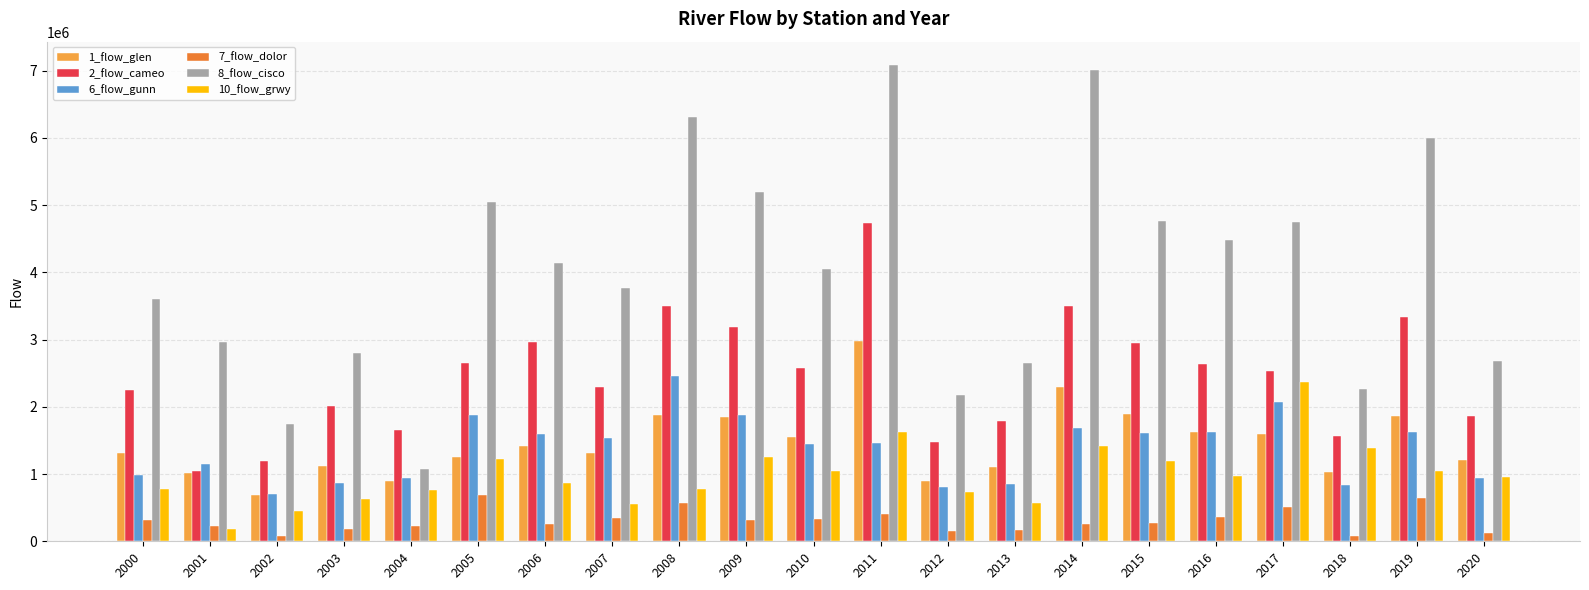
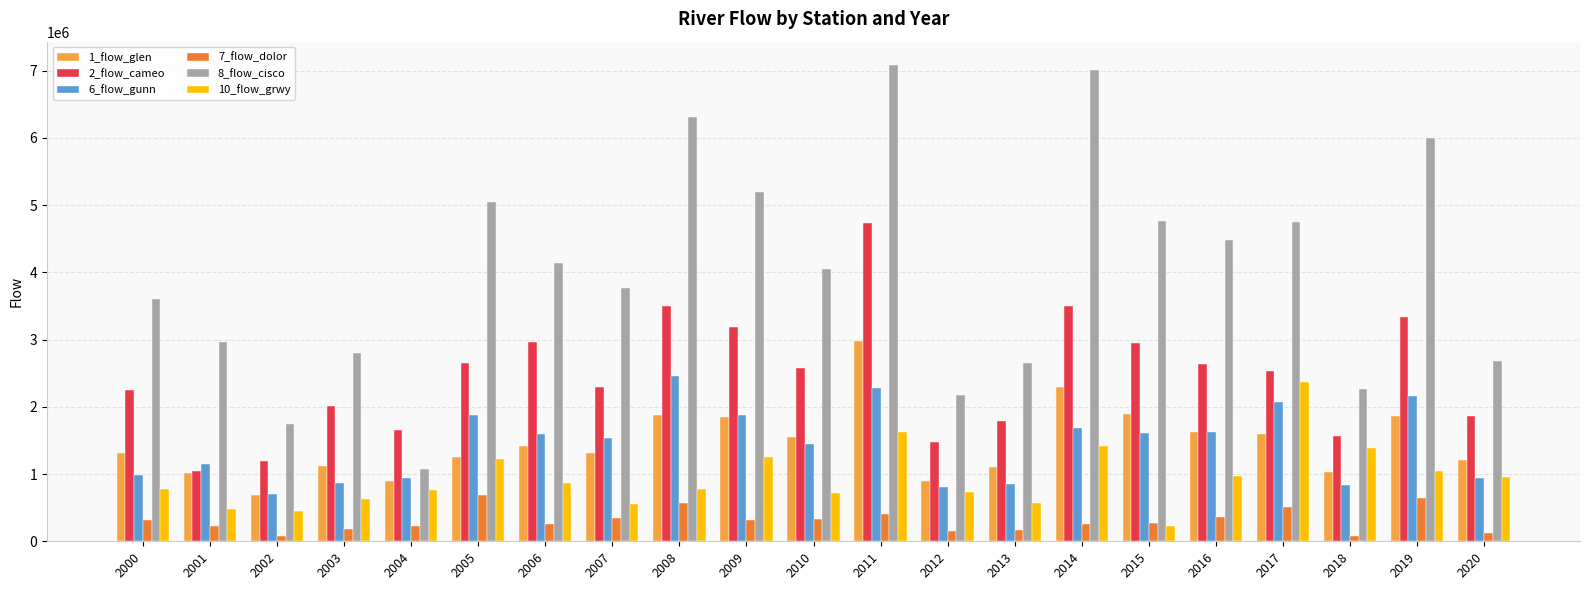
10_flow_grwy, 2001: 200000 -> 500000
10_flow_grwy, 2010: 1000000 -> 700000
6_flow_gunn, 2011: 1500000 -> 2300000
10_flow_grwy, 2015: 1200000 -> 200000
6_flow_gunn, 2019: 1600000 -> 2200000
